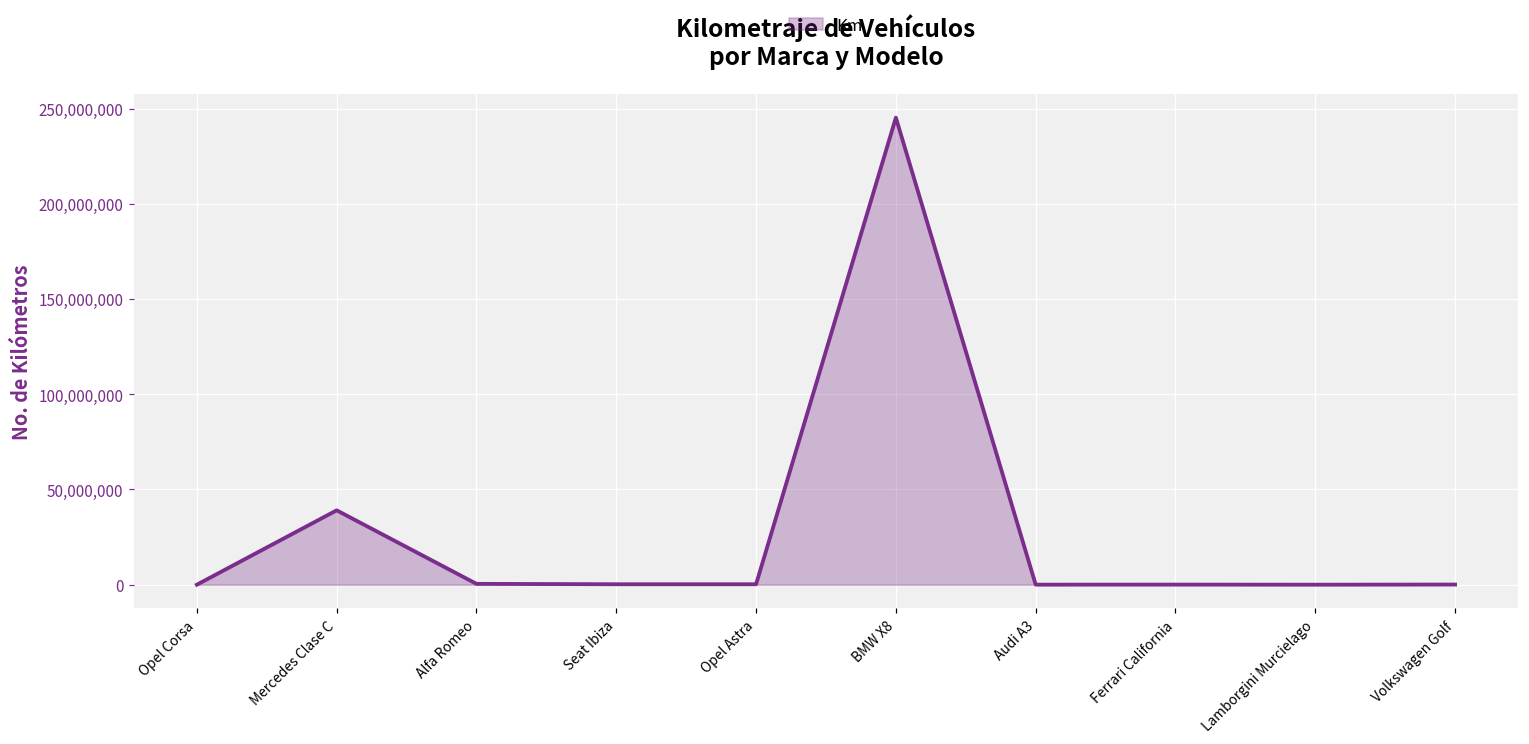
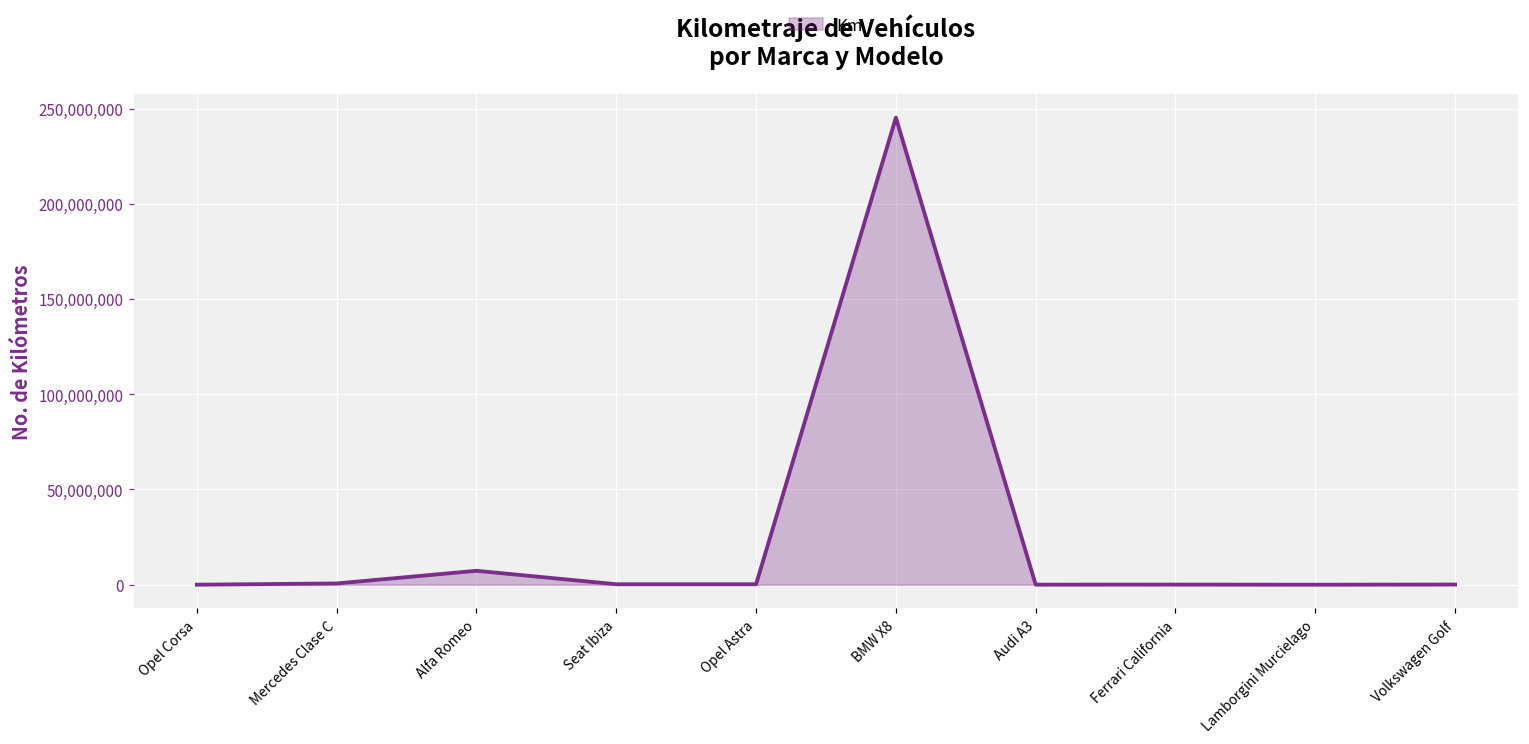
Mercedes Clase C: 39,000,000 -> 1,000,000
Alfa Romeo: 0 -> 7,000,000
